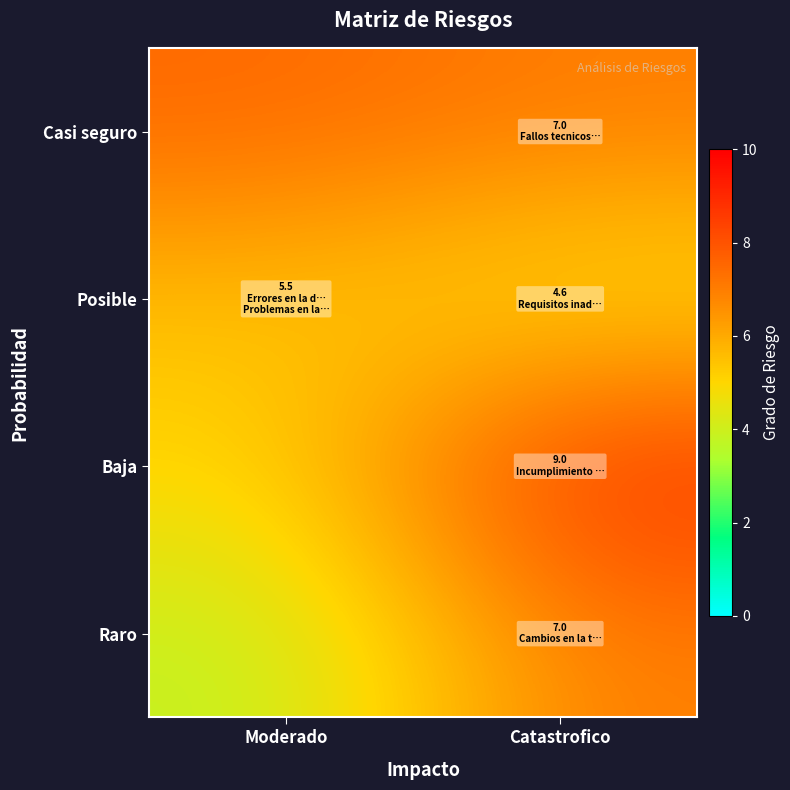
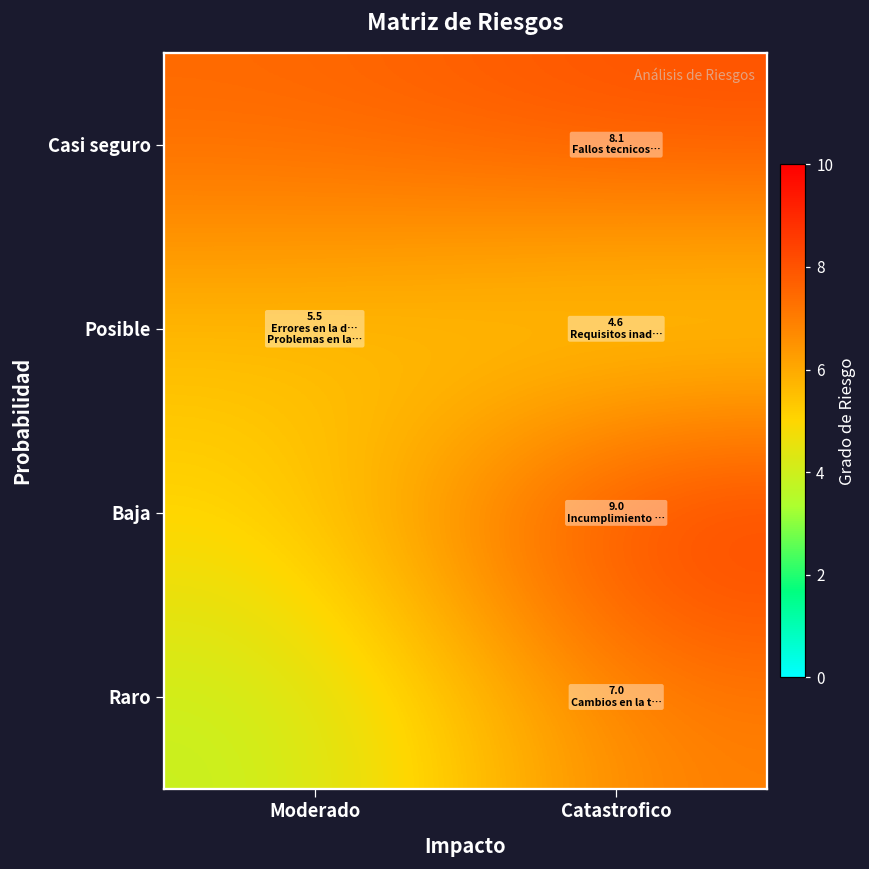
Casi seguro, Catastrofico: 7.0 -> 8.1
